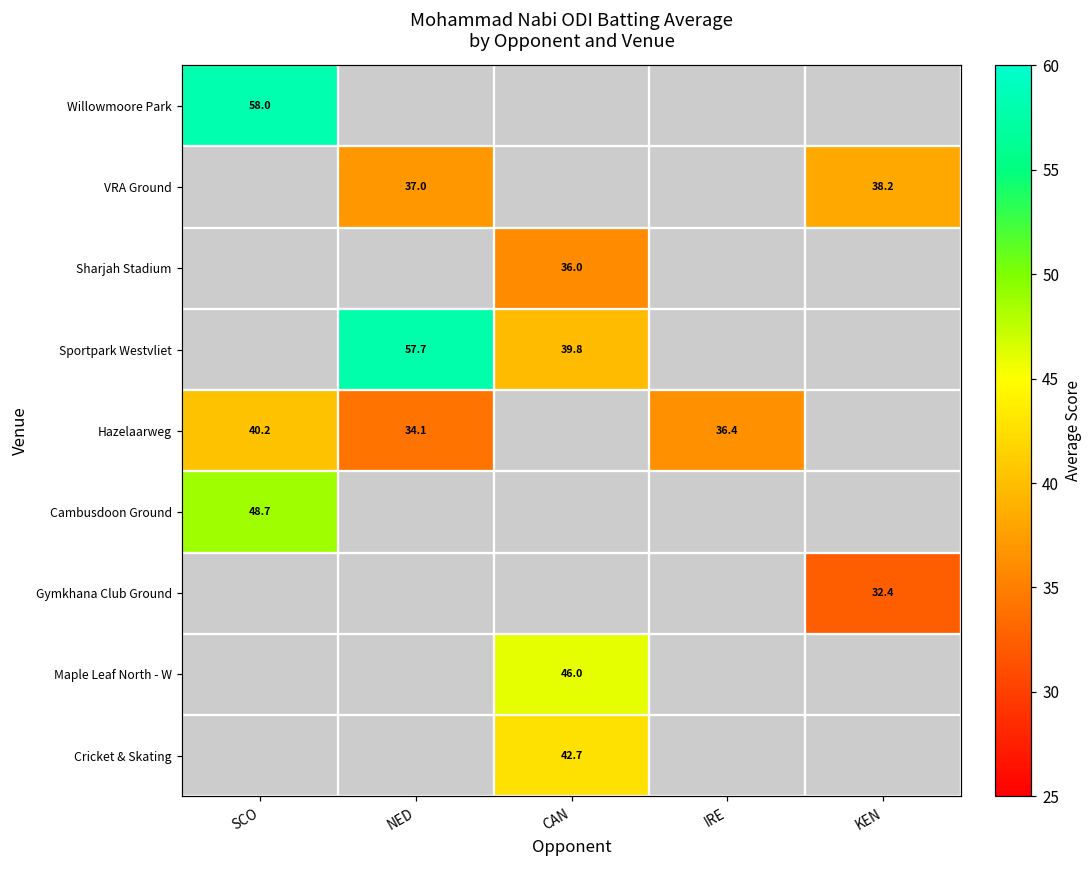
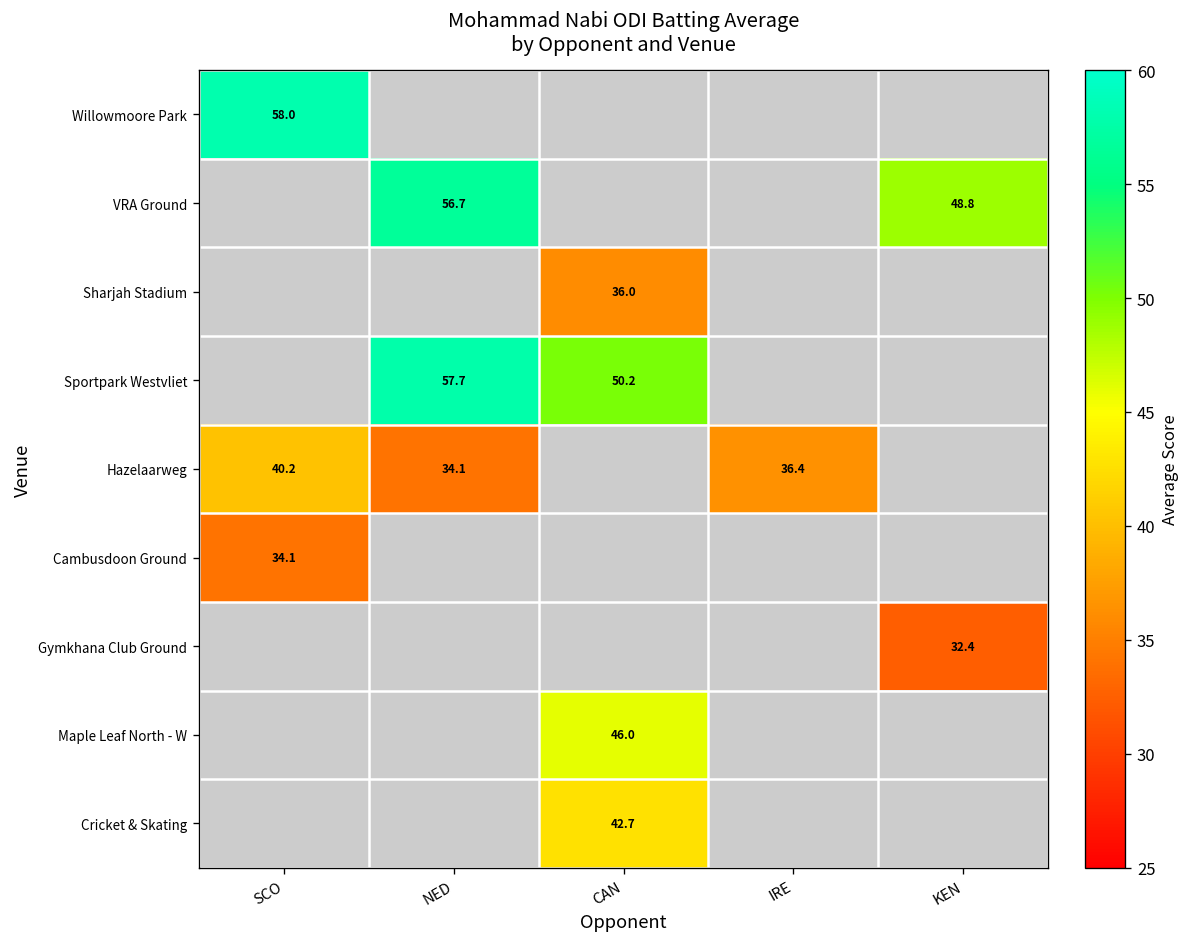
VRA Ground, NED: 37.0 -> 56.7
VRA Ground, KEN: 38.2 -> 48.8
Sportpark Westvliet, CAN: 39.8 -> 50.2
Cambusdoon Ground, SCO: 48.7 -> 34.1
